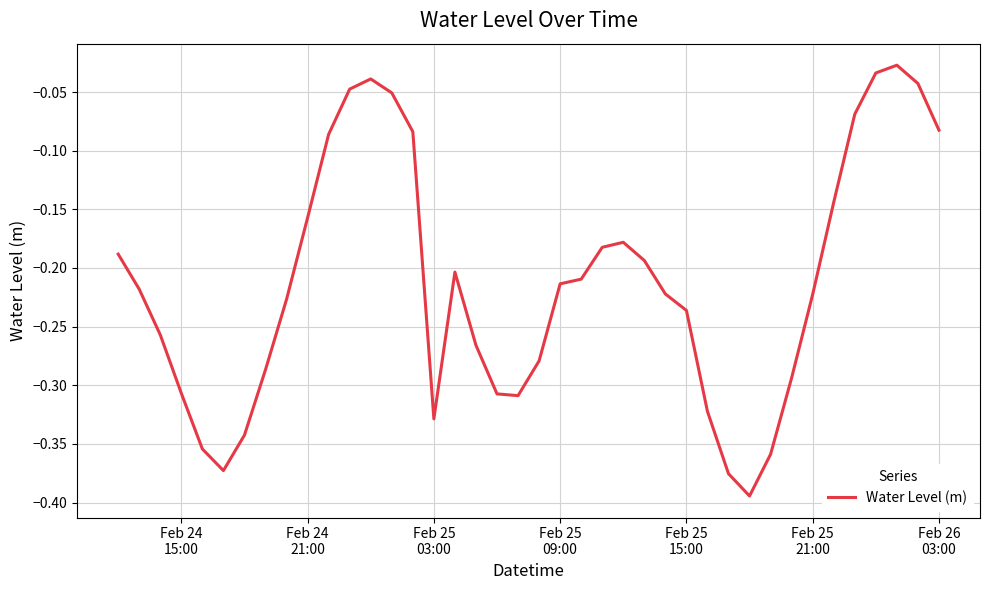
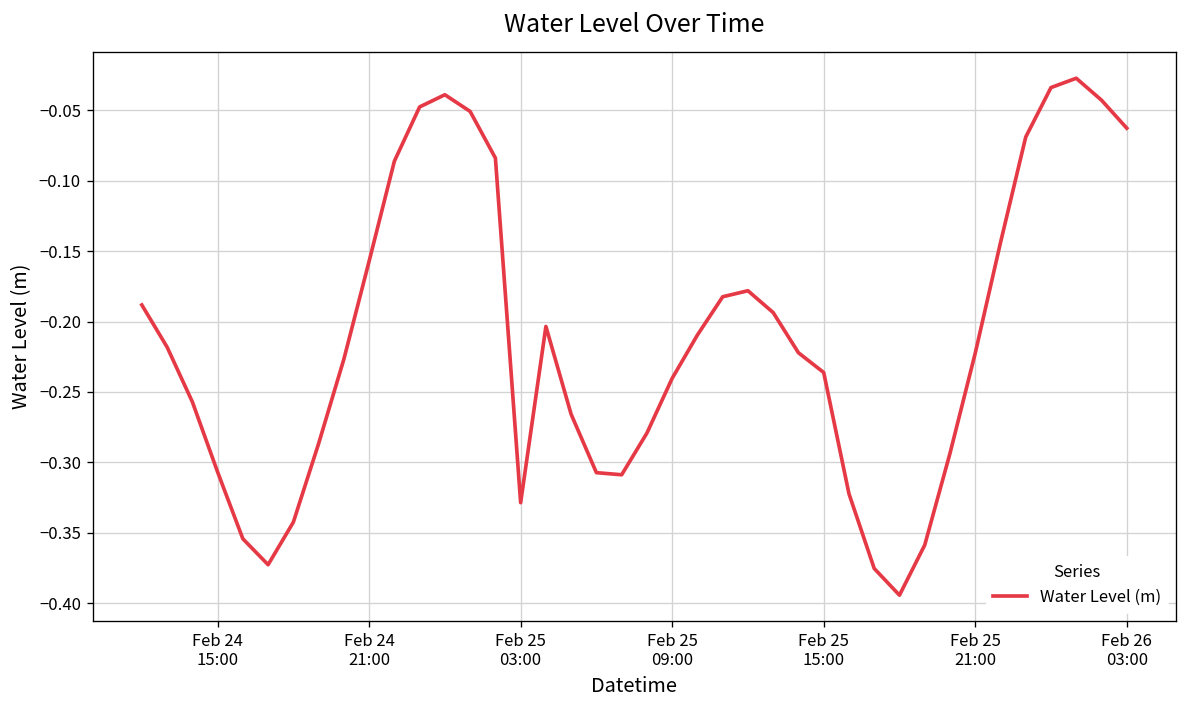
Feb 25 09:00: -0.214 -> -0.240
Feb 26 03:00: -0.083 -> -0.063
